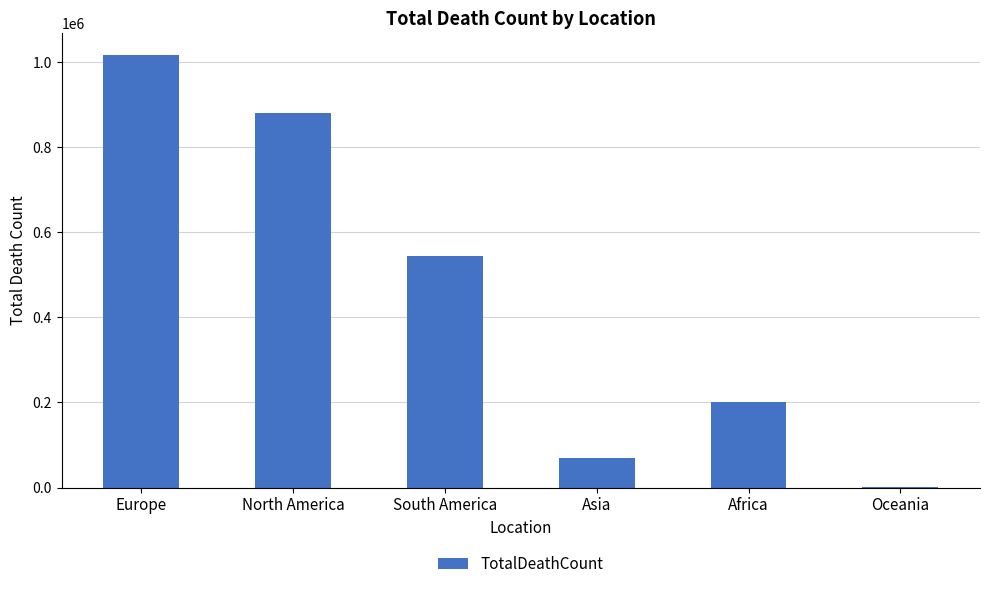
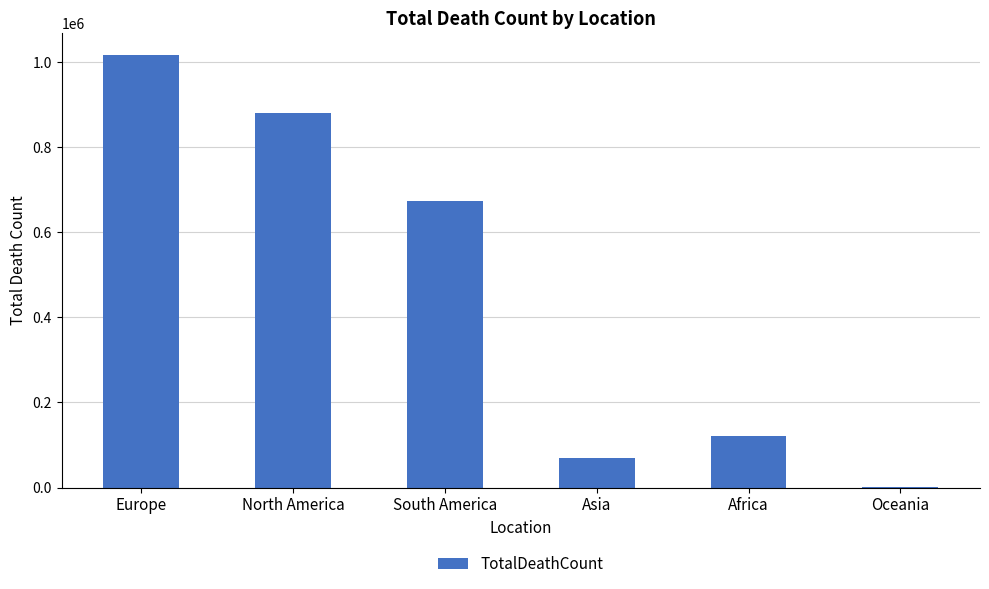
South America: 540000 -> 670000
Africa: 200000 -> 120000
